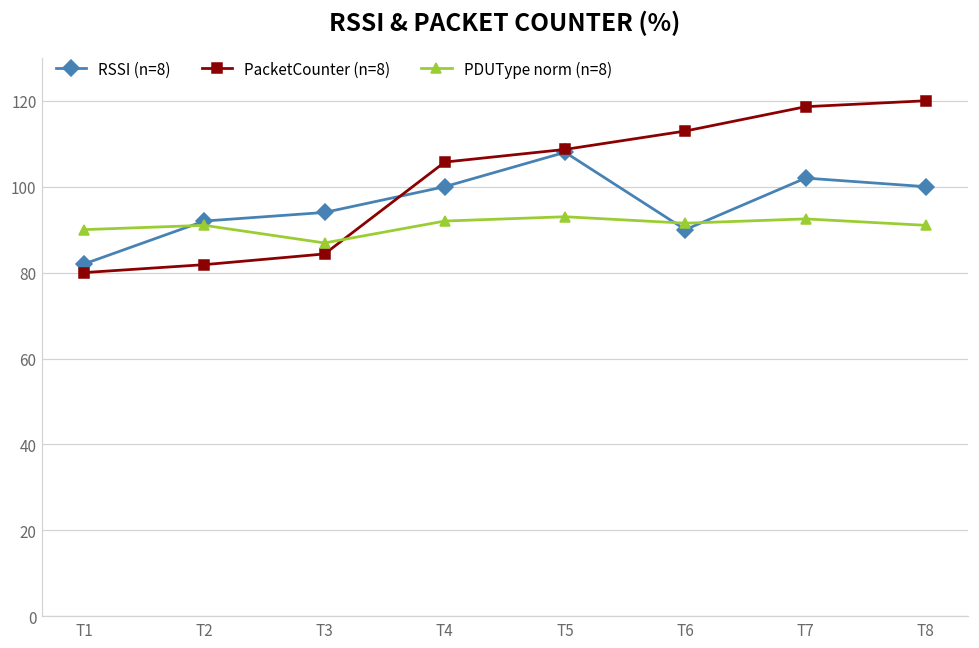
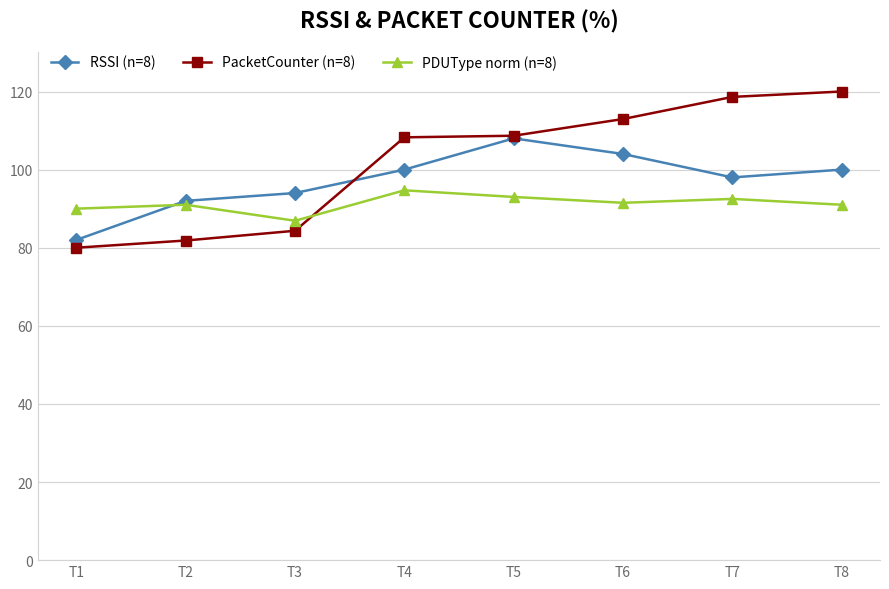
PacketCounter (n=8), T4: 106 -> 108
PDUType norm (n=8), T4: 92 -> 95
RSSI (n=8), T6: 90 -> 104
RSSI (n=8), T7: 102 -> 98
